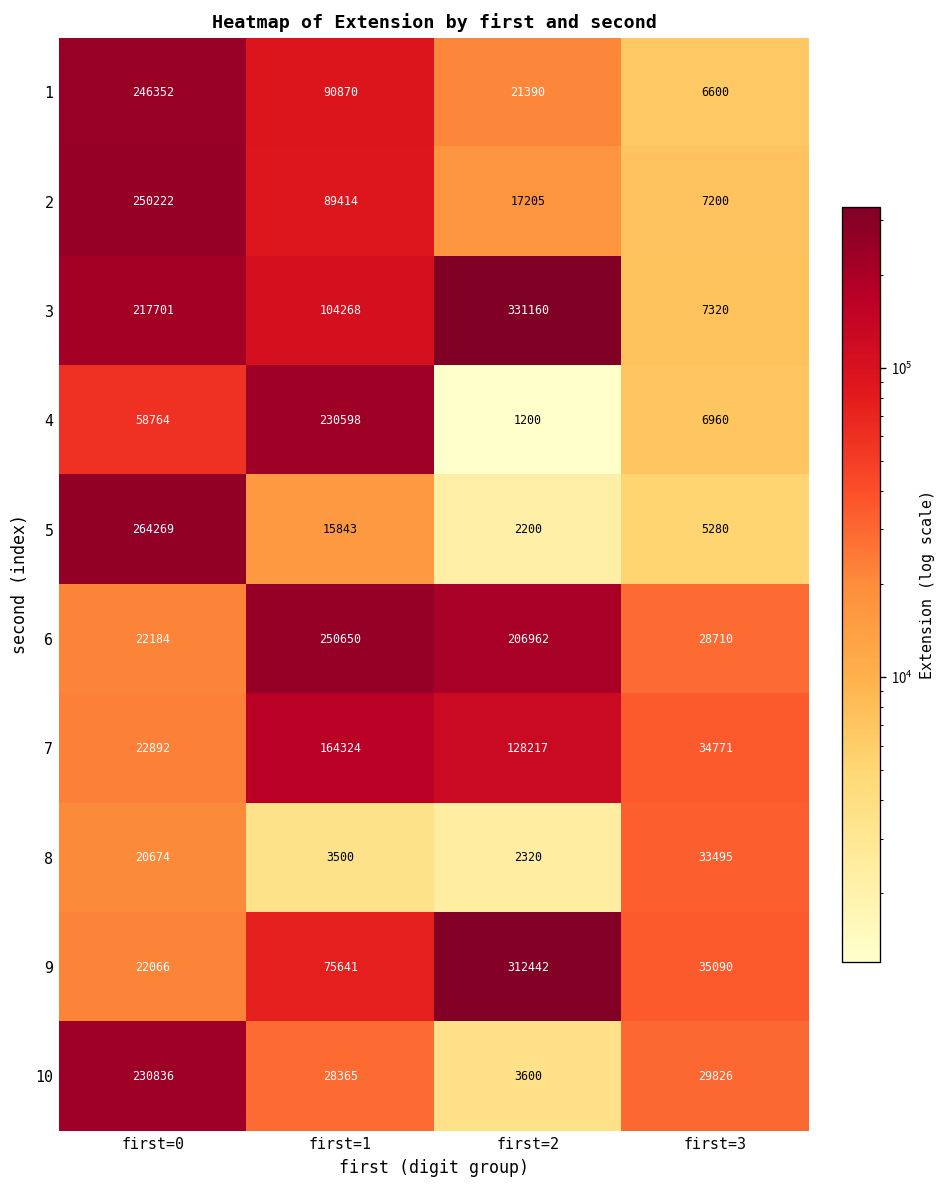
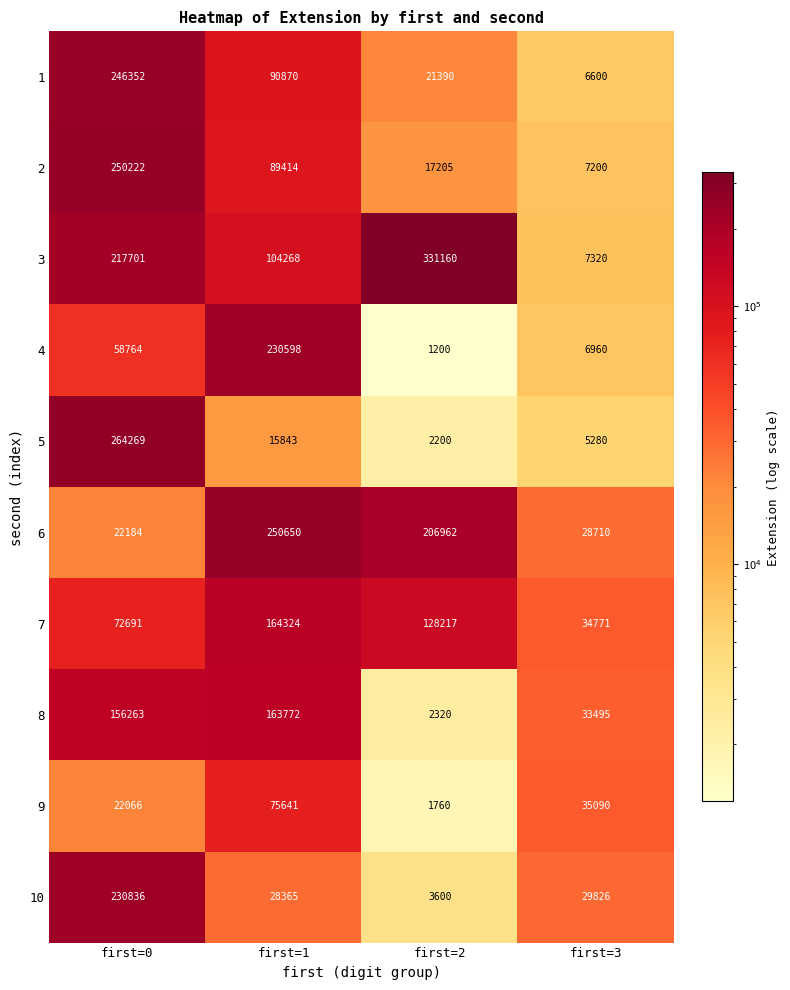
7, first=0: 22892 -> 72691
8, first=0: 20674 -> 156263
8, first=1: 3500 -> 163772
9, first=2: 312442 -> 1760
